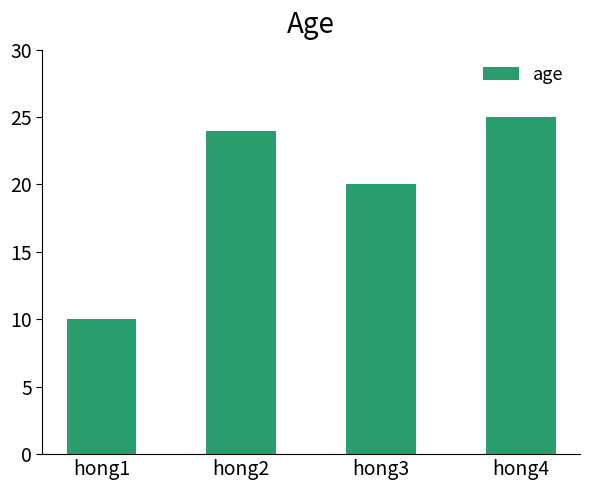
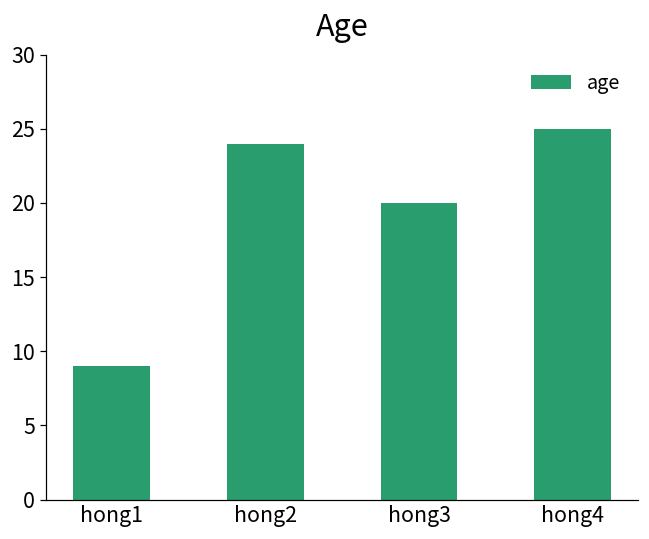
hong1: 10 -> 9
